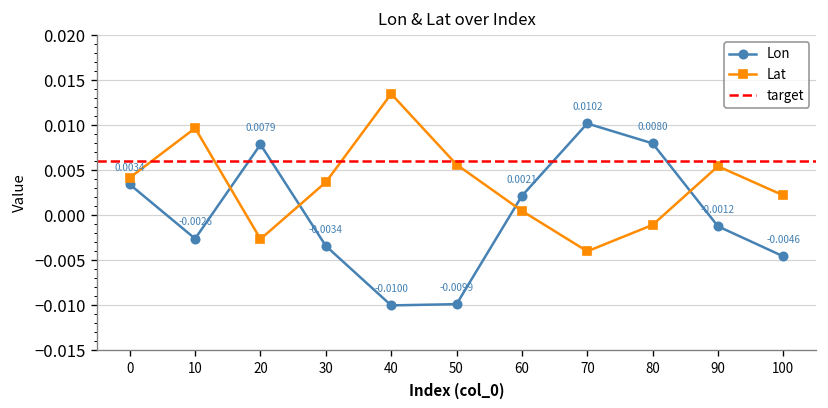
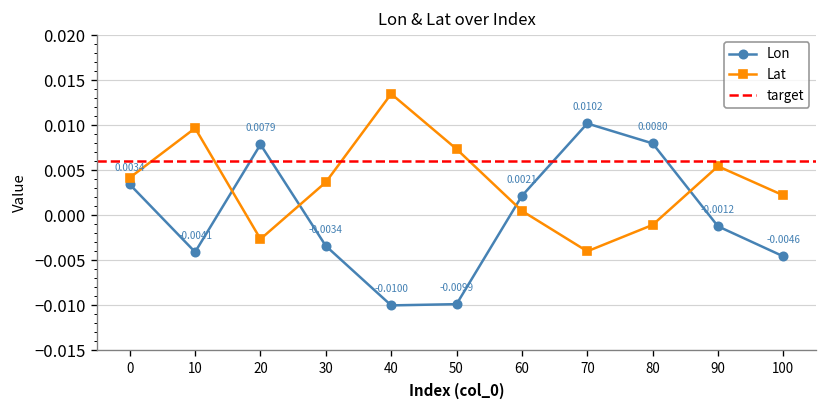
Lon, 10: -0.0026 -> -0.0041
Lat, 50: 0.006 -> 0.007
